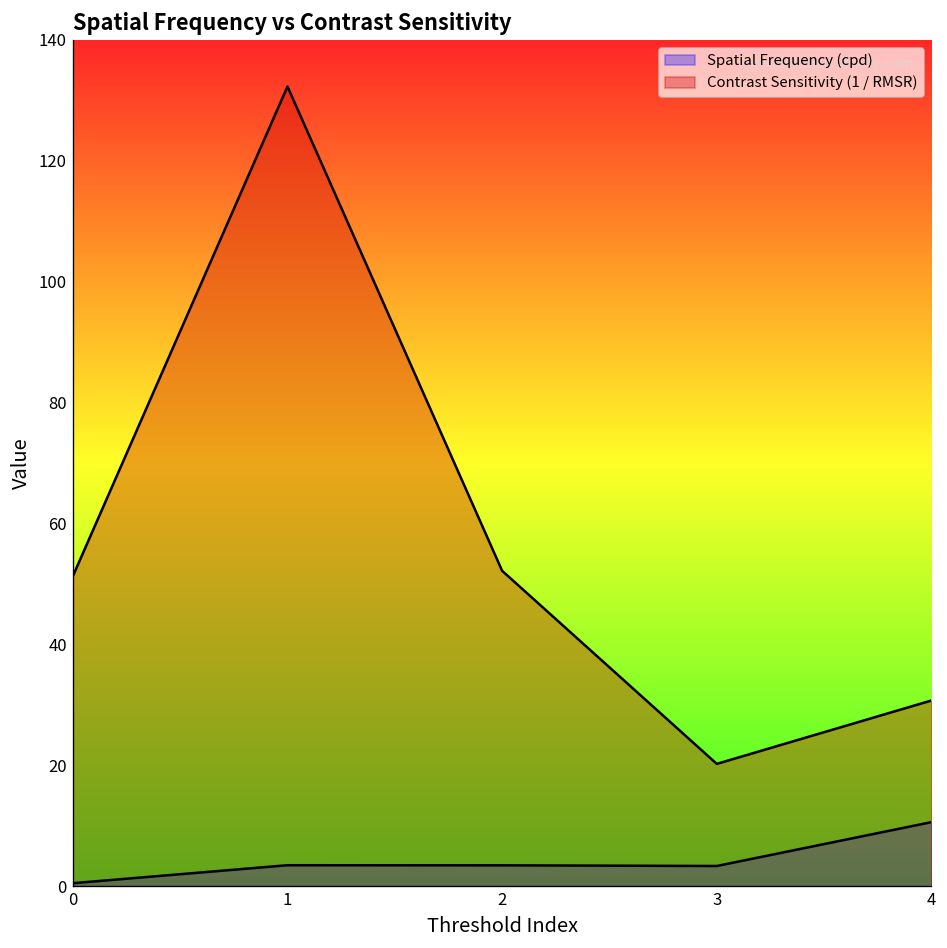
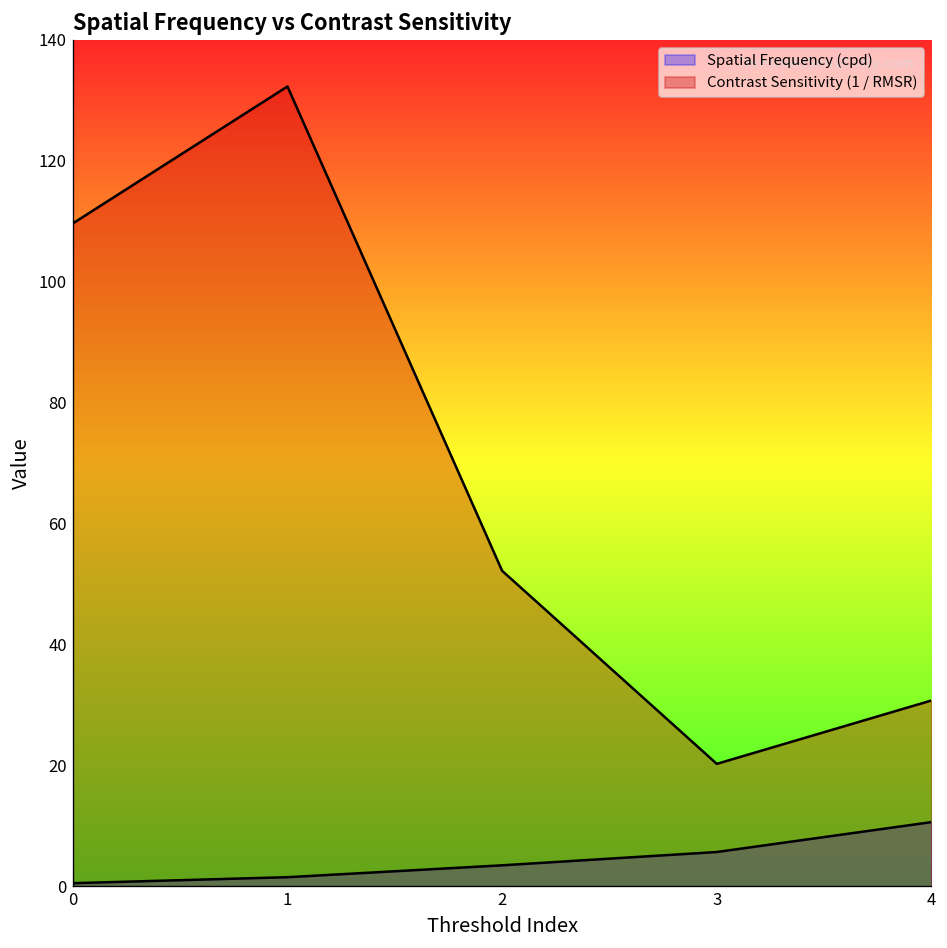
Contrast Sensitivity (1 / RMSR), 0: 51 -> 110
Spatial Frequency (cpd), 1: 3 -> 2
Spatial Frequency (cpd), 3: 3 -> 6
